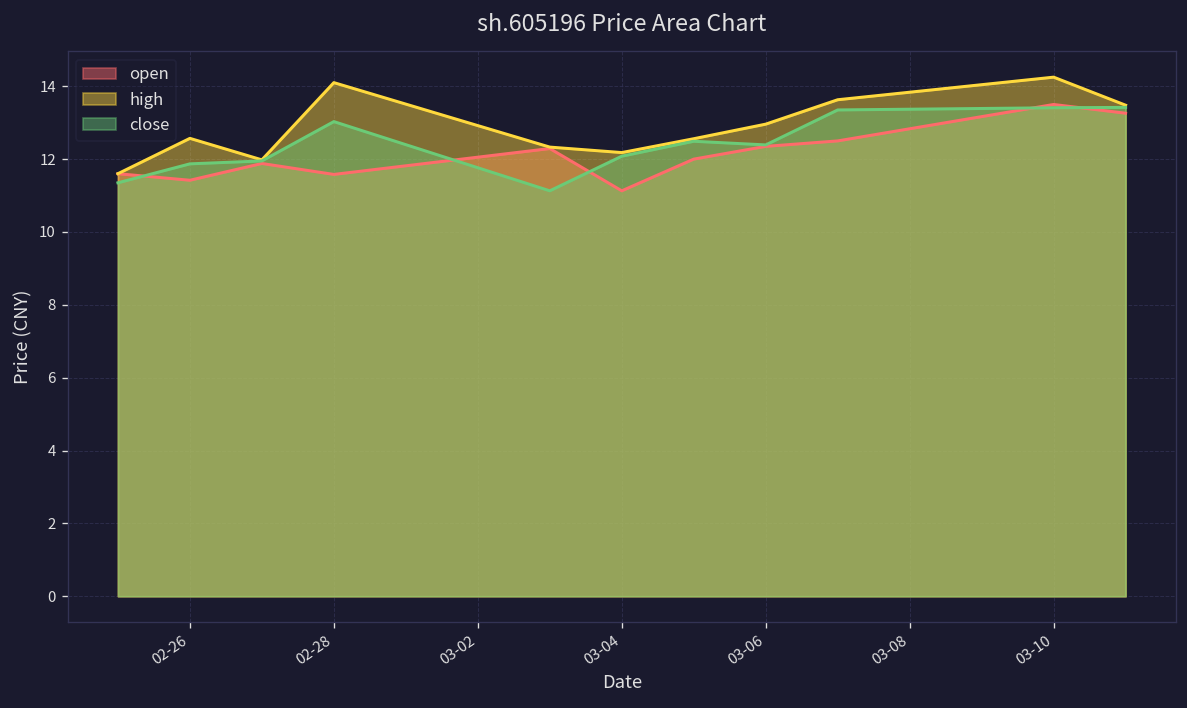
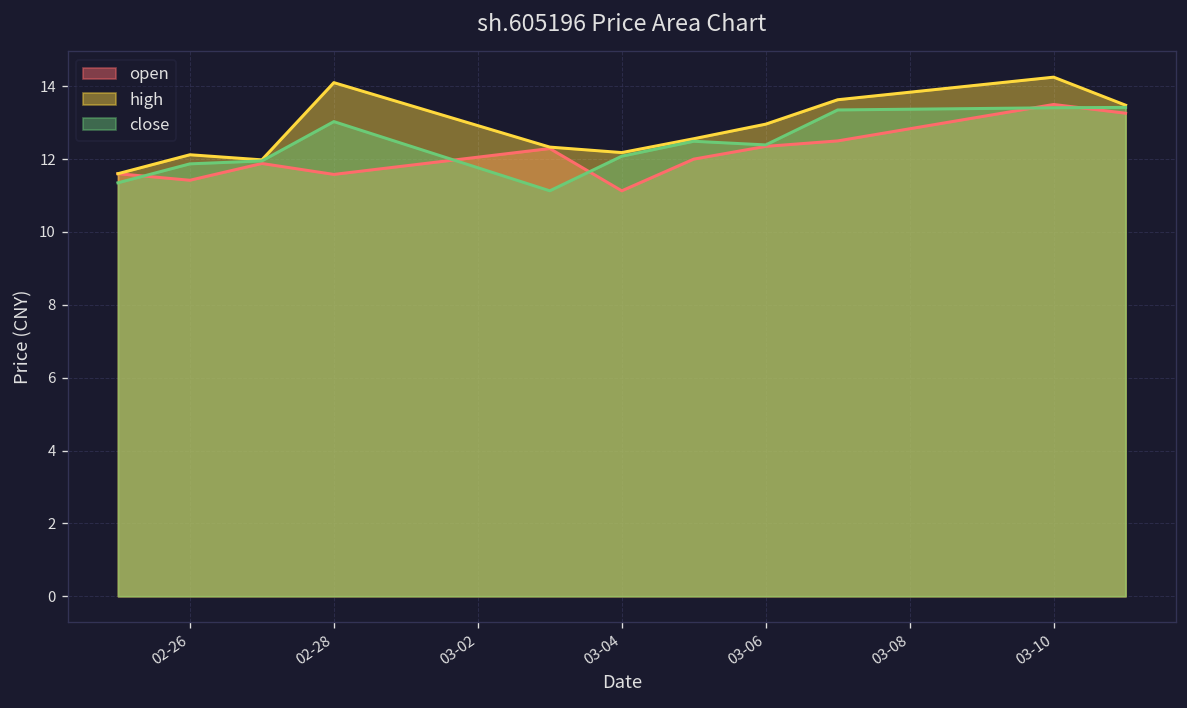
high, 02-26: 12.6 -> 12.1
